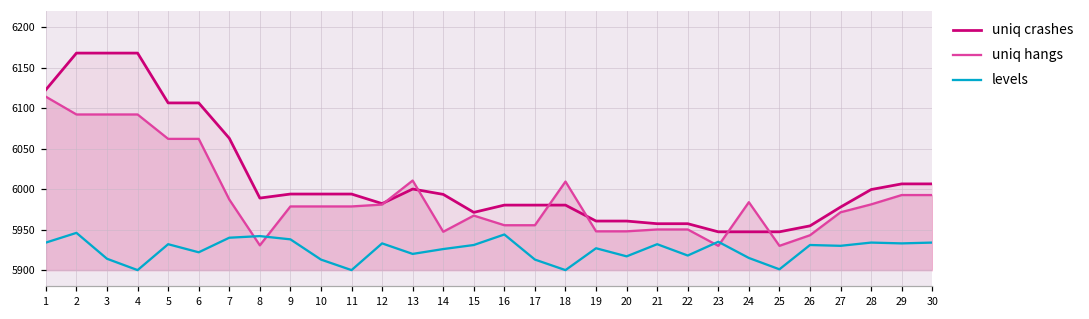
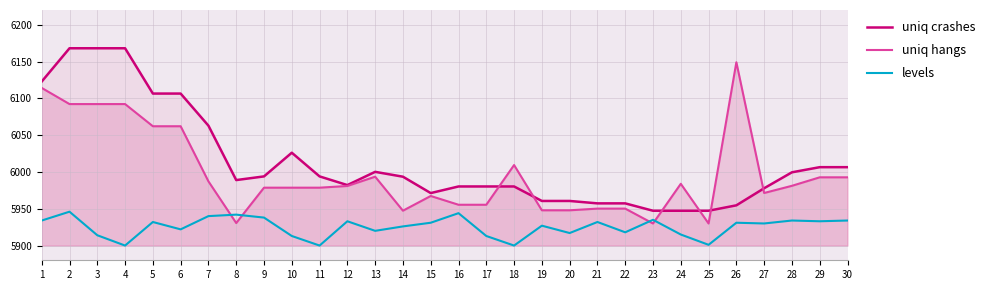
uniq crashes, 10: 5990 -> 6030
uniq hangs, 13: 6010 -> 5990
uniq hangs, 26: 5940 -> 6150
